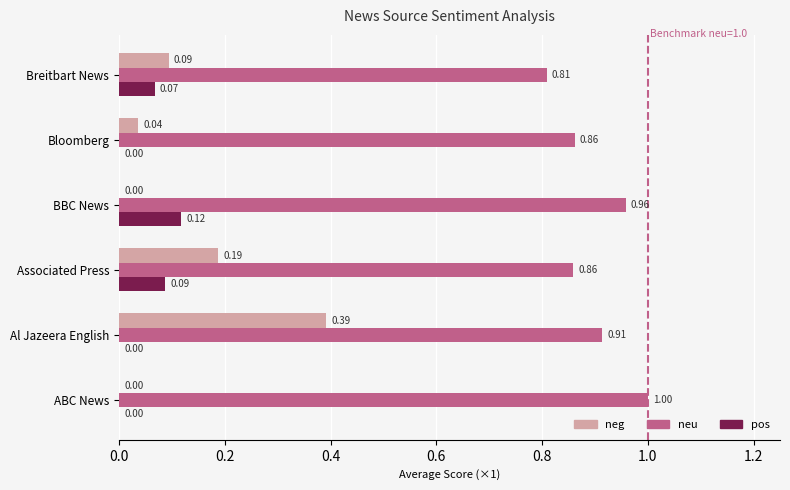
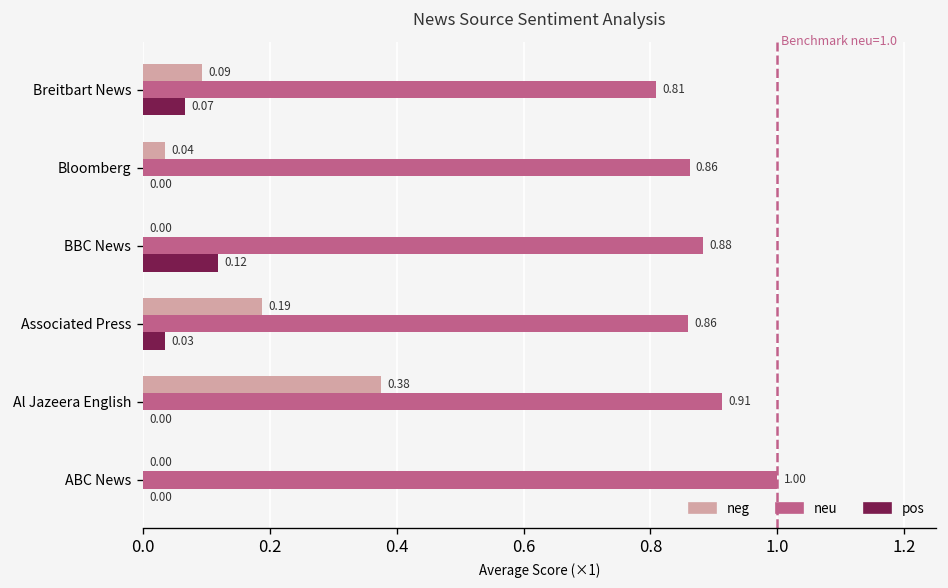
neu, BBC News: 0.96 -> 0.88
pos, Associated Press: 0.09 -> 0.03
neg, Al Jazeera English: 0.39 -> 0.38
